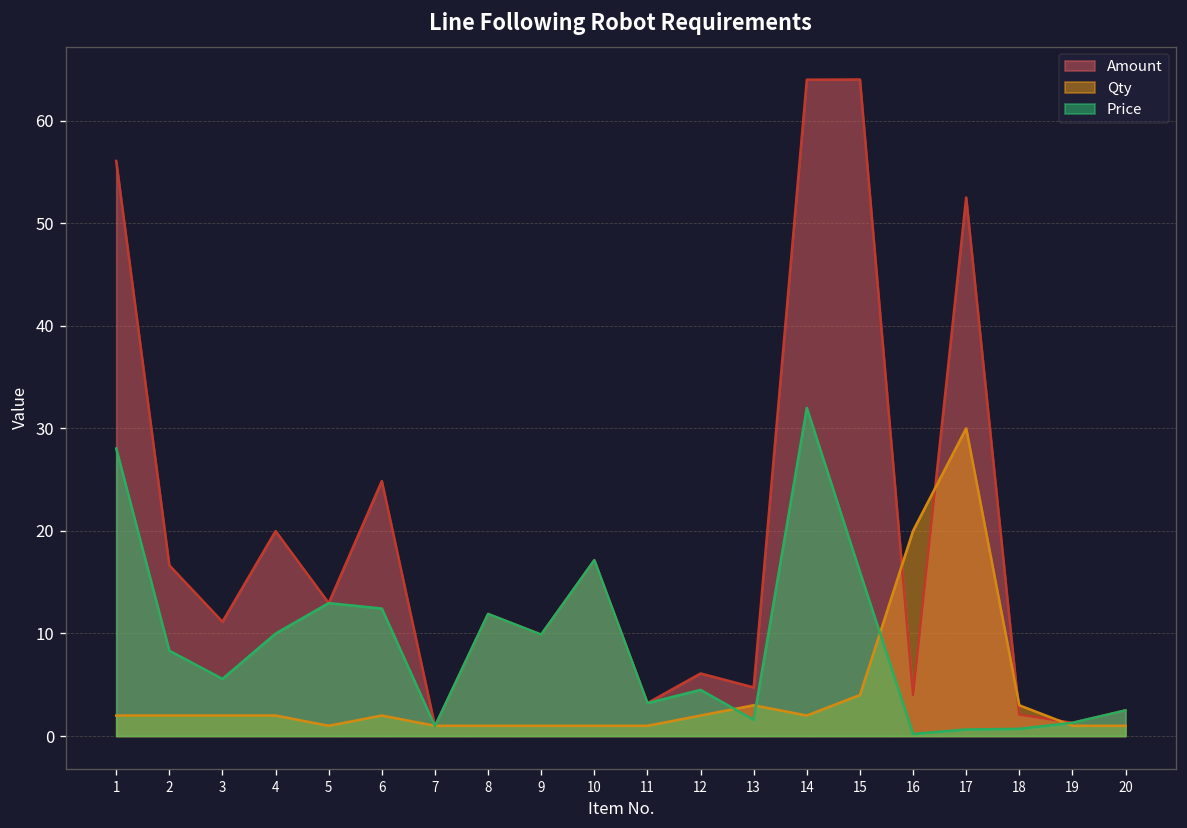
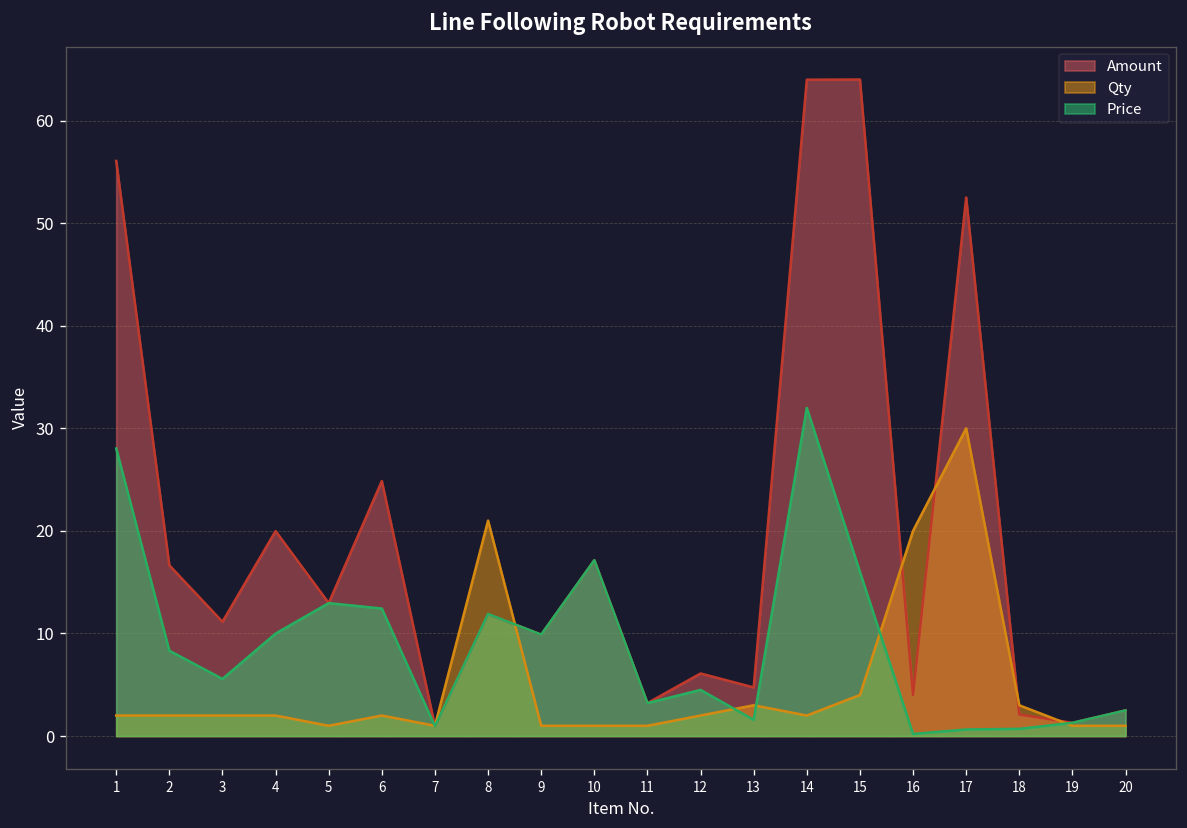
Qty, 8: 1 -> 21
